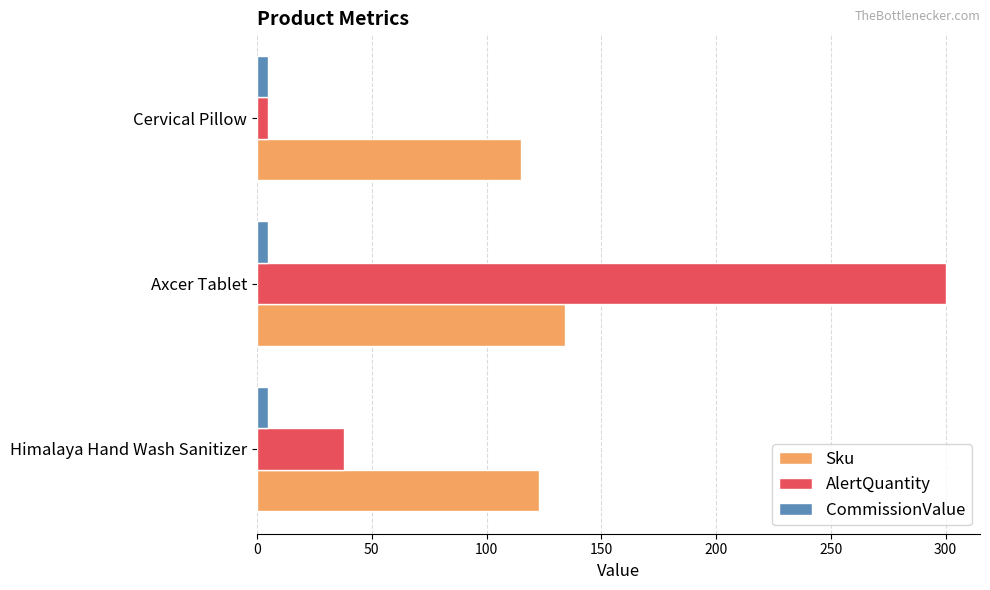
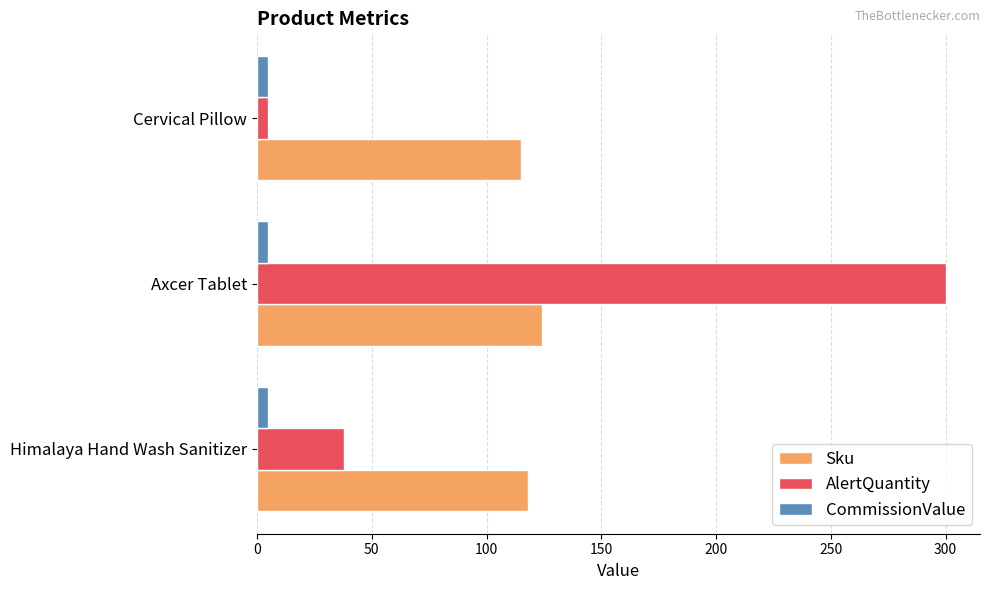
Sku, Axcer Tablet: 134 -> 124
Sku, Himalaya Hand Wash Sanitizer: 123 -> 118
